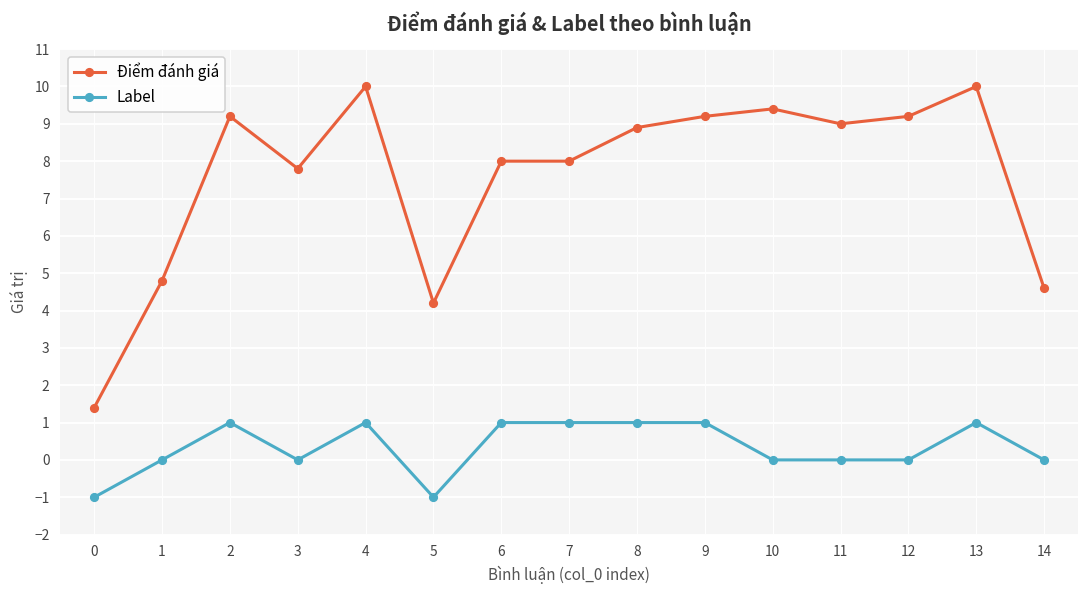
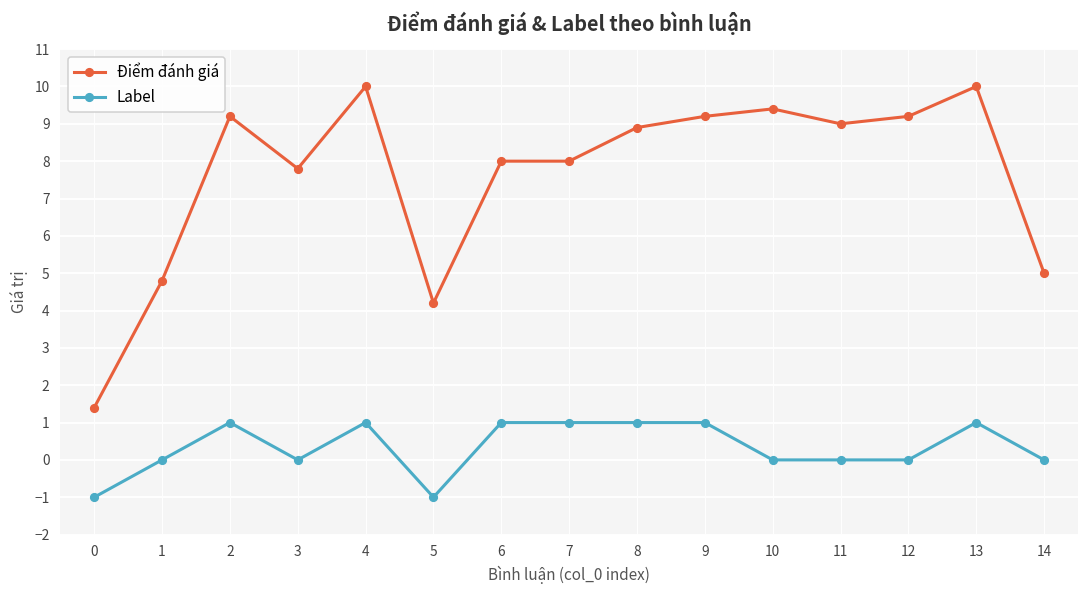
Điểm đánh giá, 14: 4.6 -> 5.0
